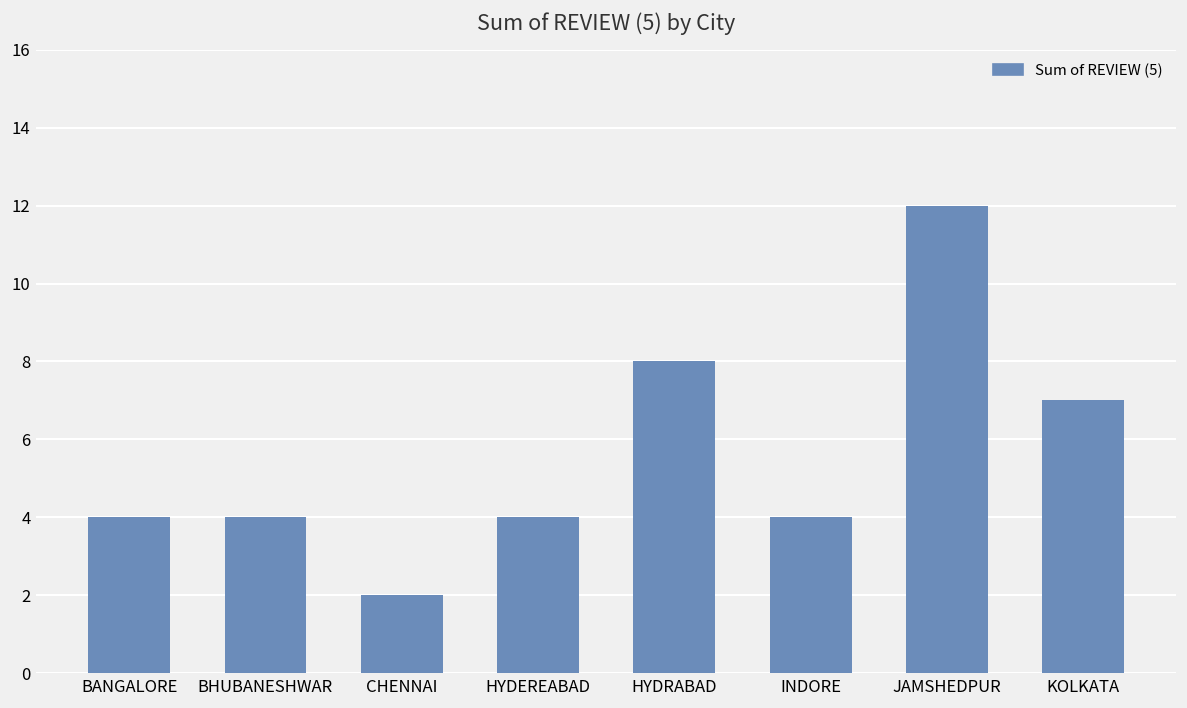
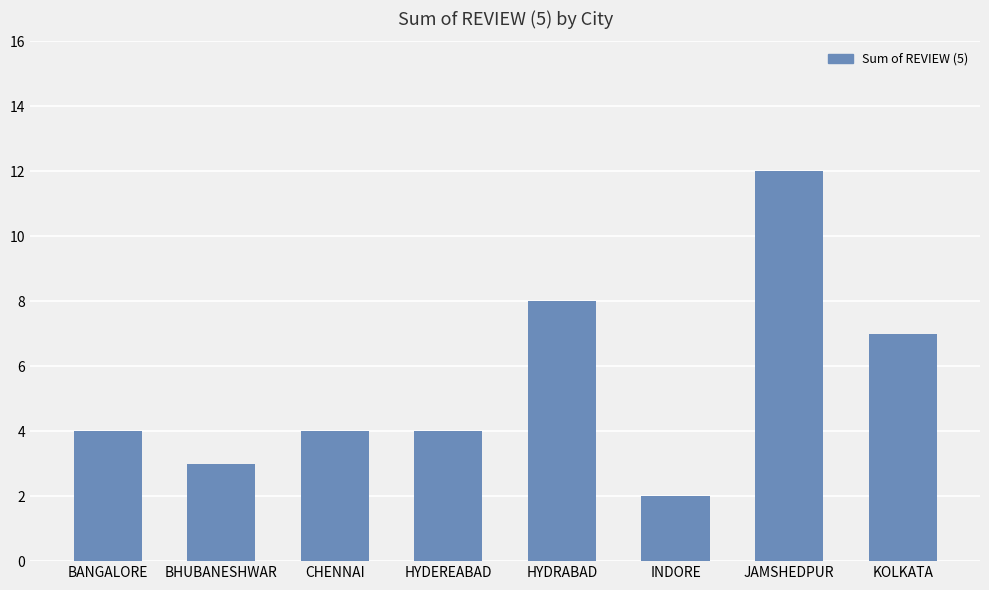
BHUBANESHWAR: 4 -> 3
CHENNAI: 2 -> 4
INDORE: 4 -> 2
